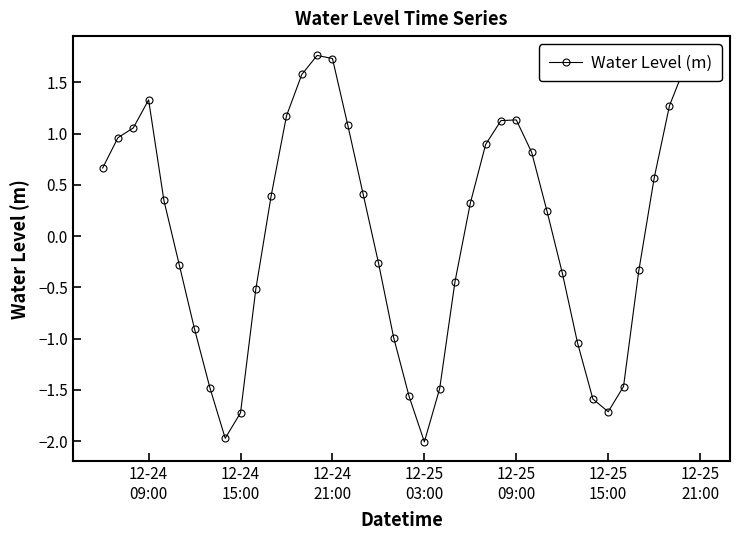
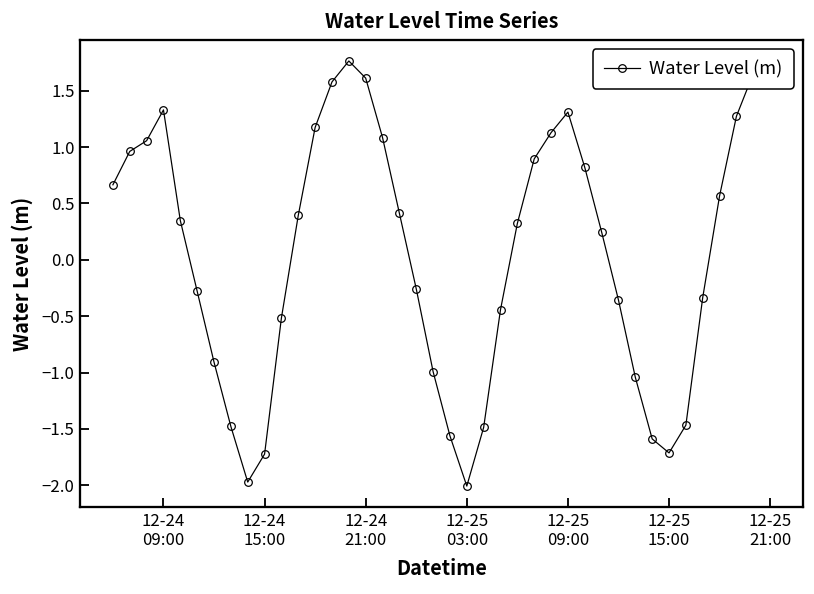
12-24 21:00: 1.73 -> 1.61
12-25 09:00: 1.13 -> 1.31
